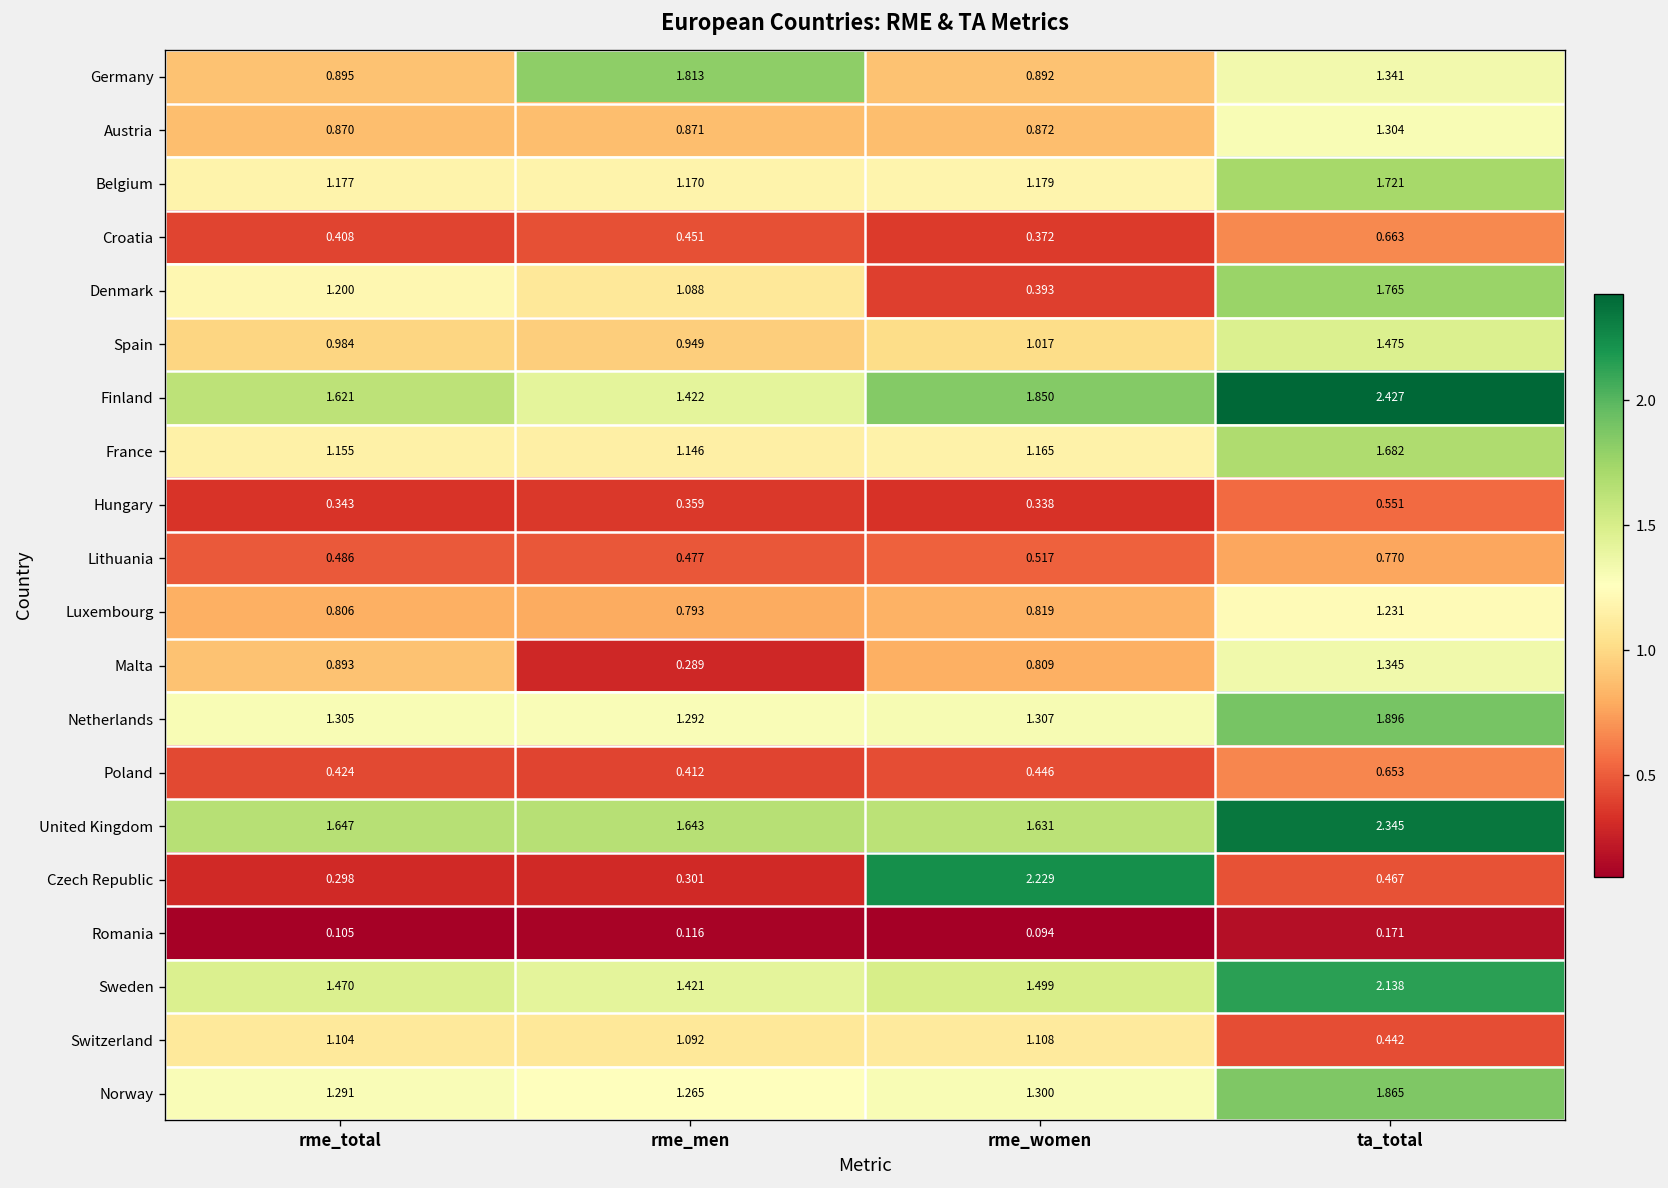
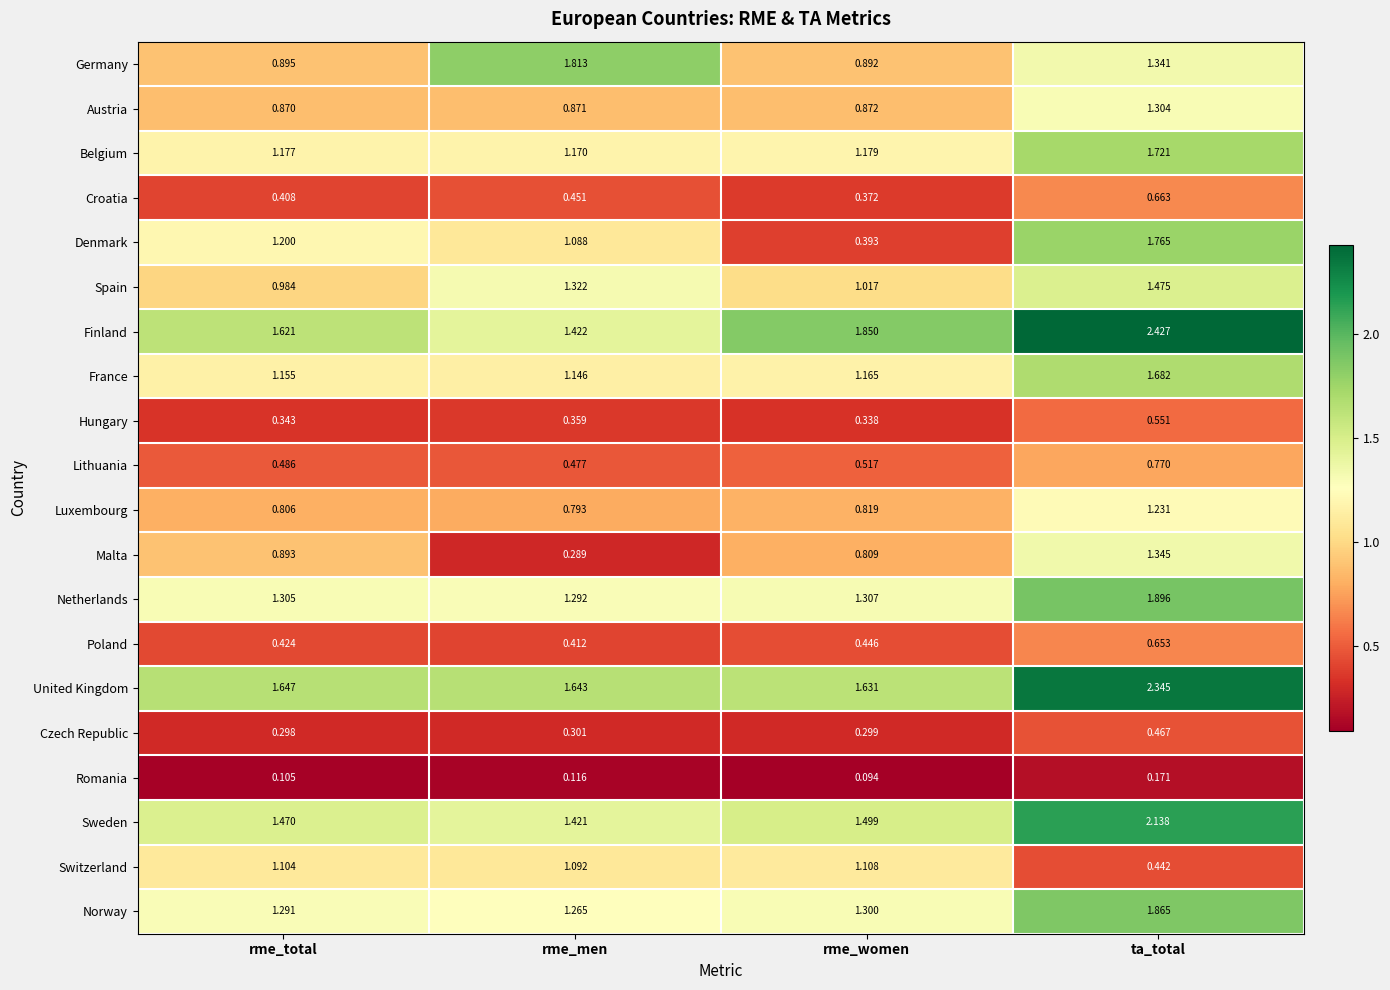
Spain, rme_men: 0.949 -> 1.322
Czech Republic, rme_women: 2.229 -> 0.299
